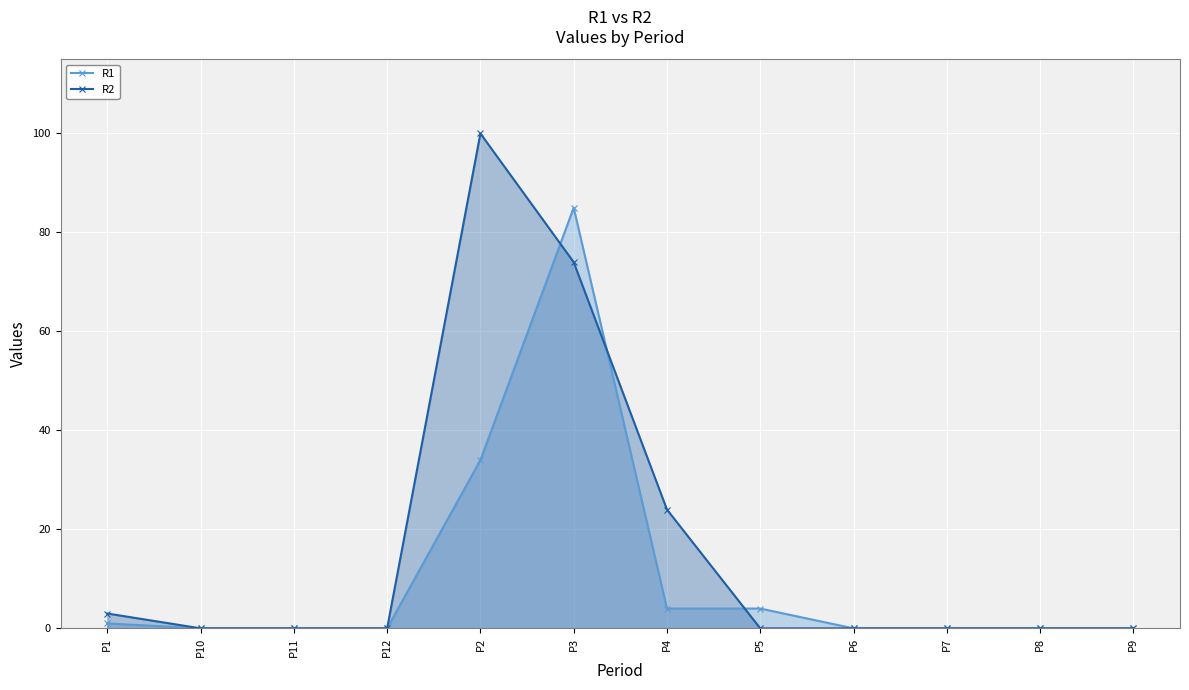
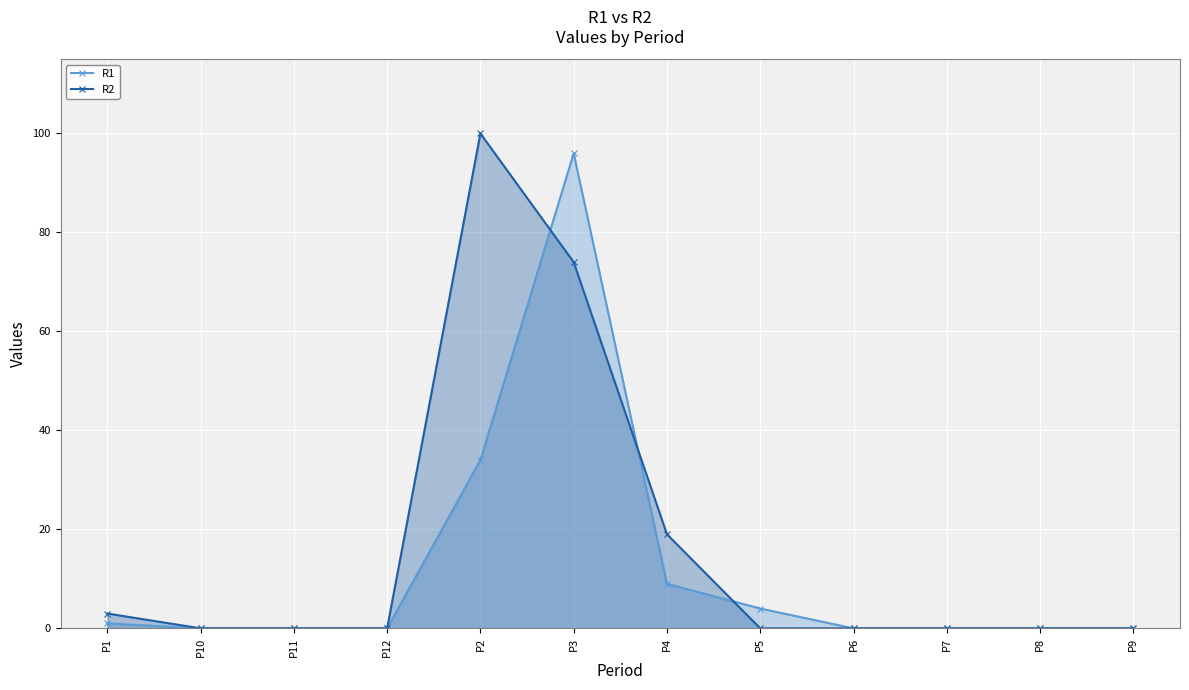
R1, P3: 85 -> 96
R1, P4: 4 -> 9
R2, P4: 24 -> 19
